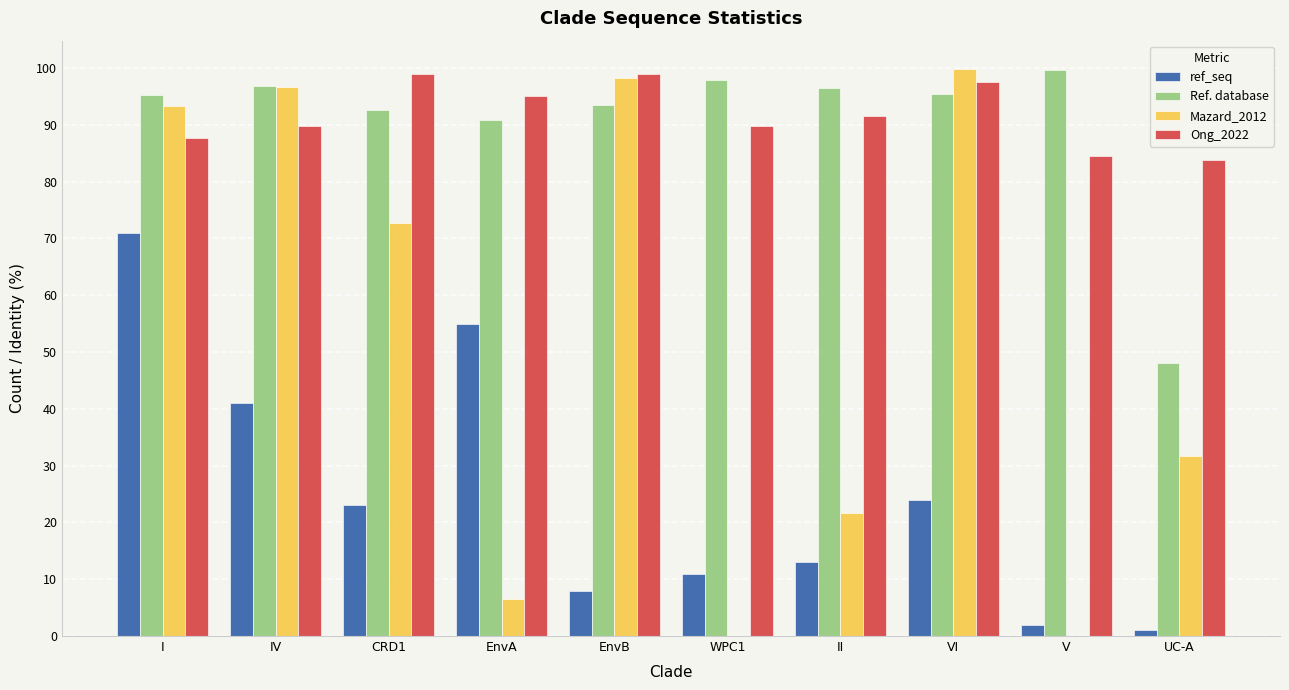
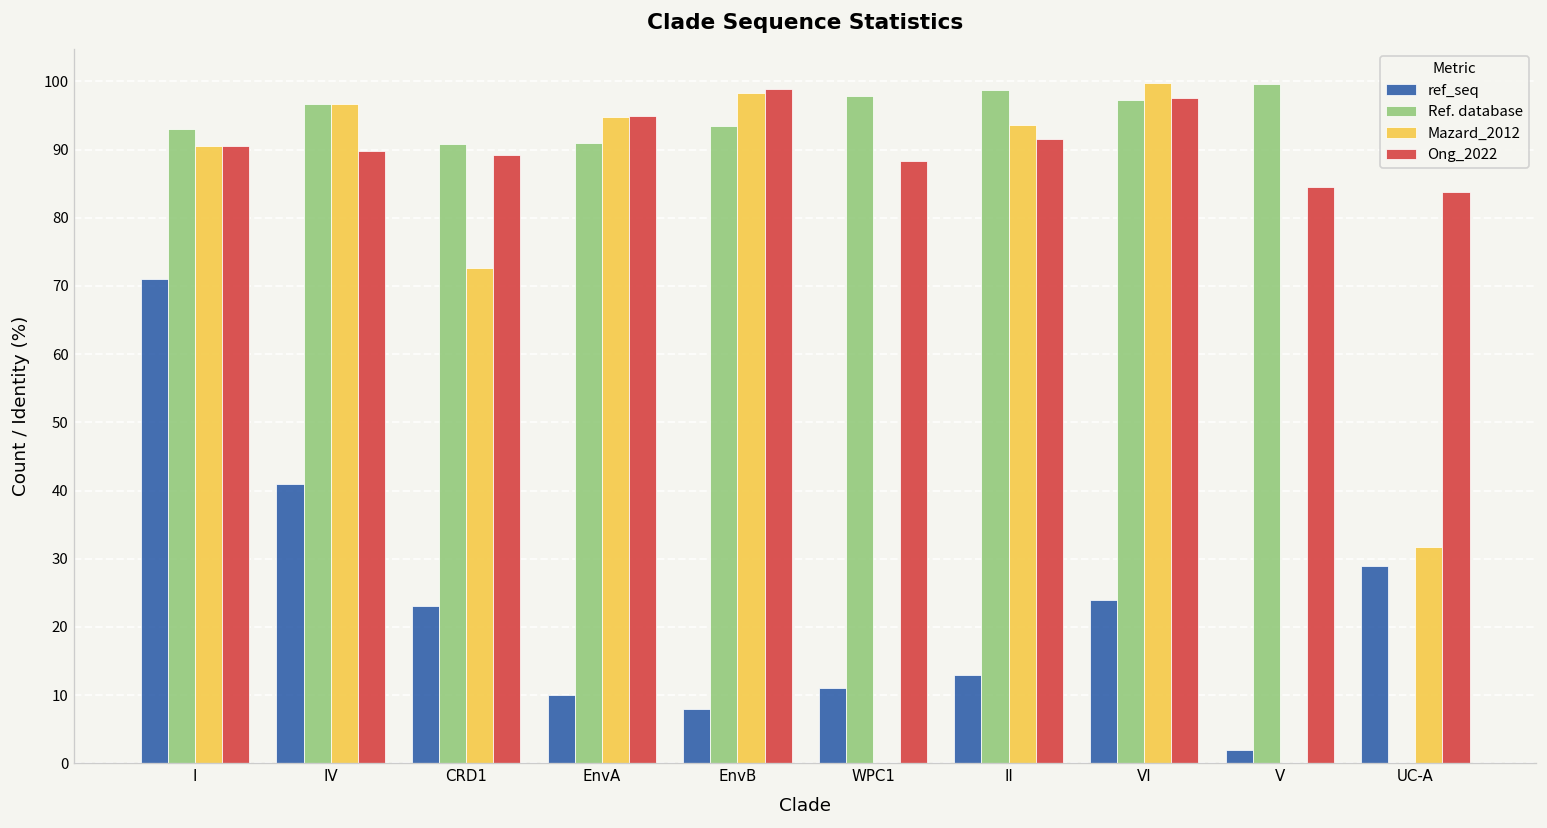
Ref. database, I: 95 -> 93
Mazard_2012, I: 93 -> 91
Ong_2022, I: 88 -> 91
Ref. database, CRD1: 93 -> 91
Ong_2022, CRD1: 99 -> 89
ref_seq, EnvA: 55 -> 10
Mazard_2012, EnvA: 7 -> 95
Ong_2022, WPC1: 90 -> 88
Ref. database, II: 97 -> 99
Mazard_2012, II: 22 -> 94
Ref. database, VI: 95 -> 97
ref_seq, UC-A: 1 -> 29
Ref. database, UC-A: 48 -> 0
